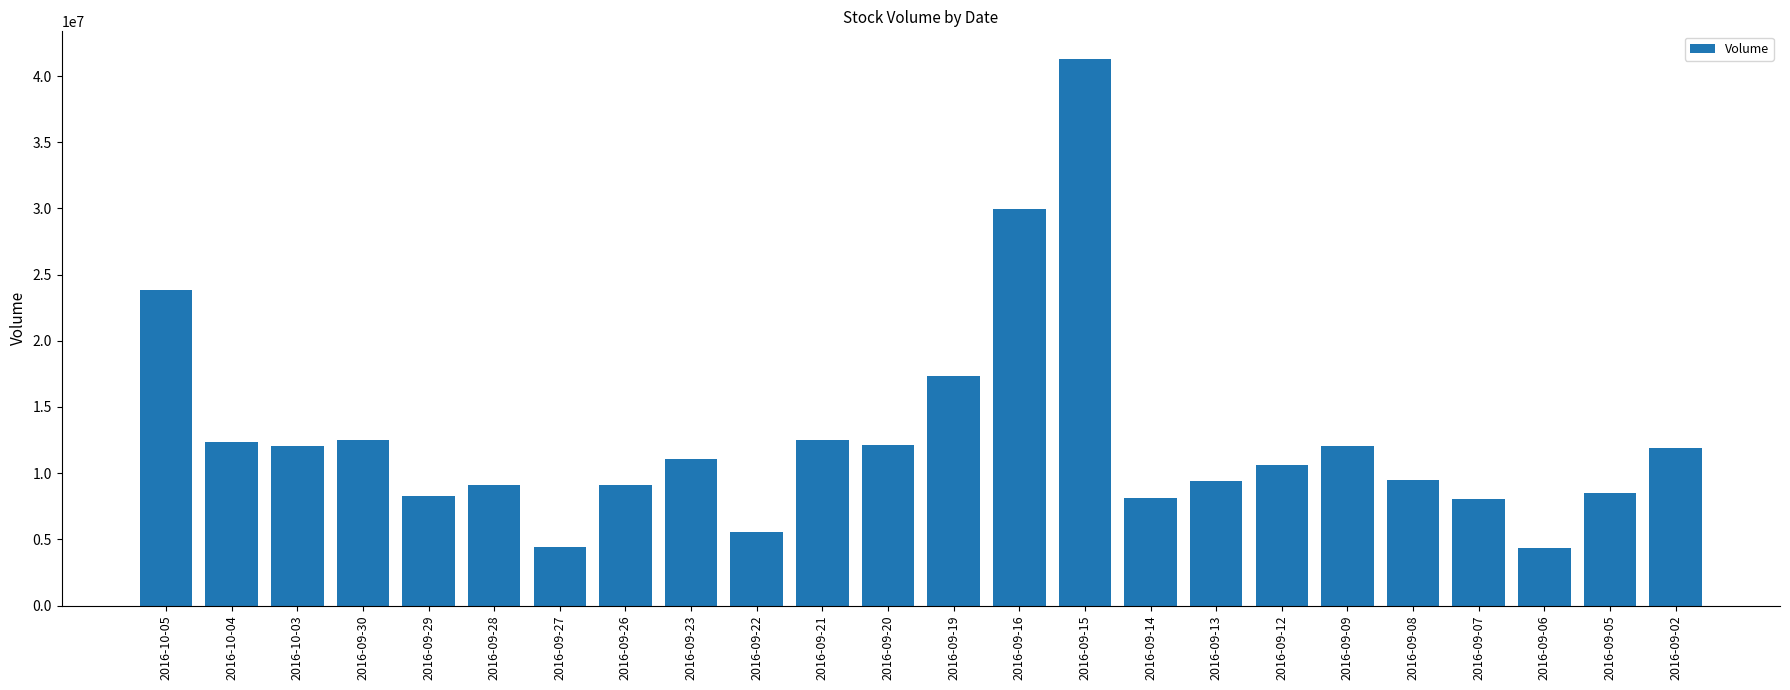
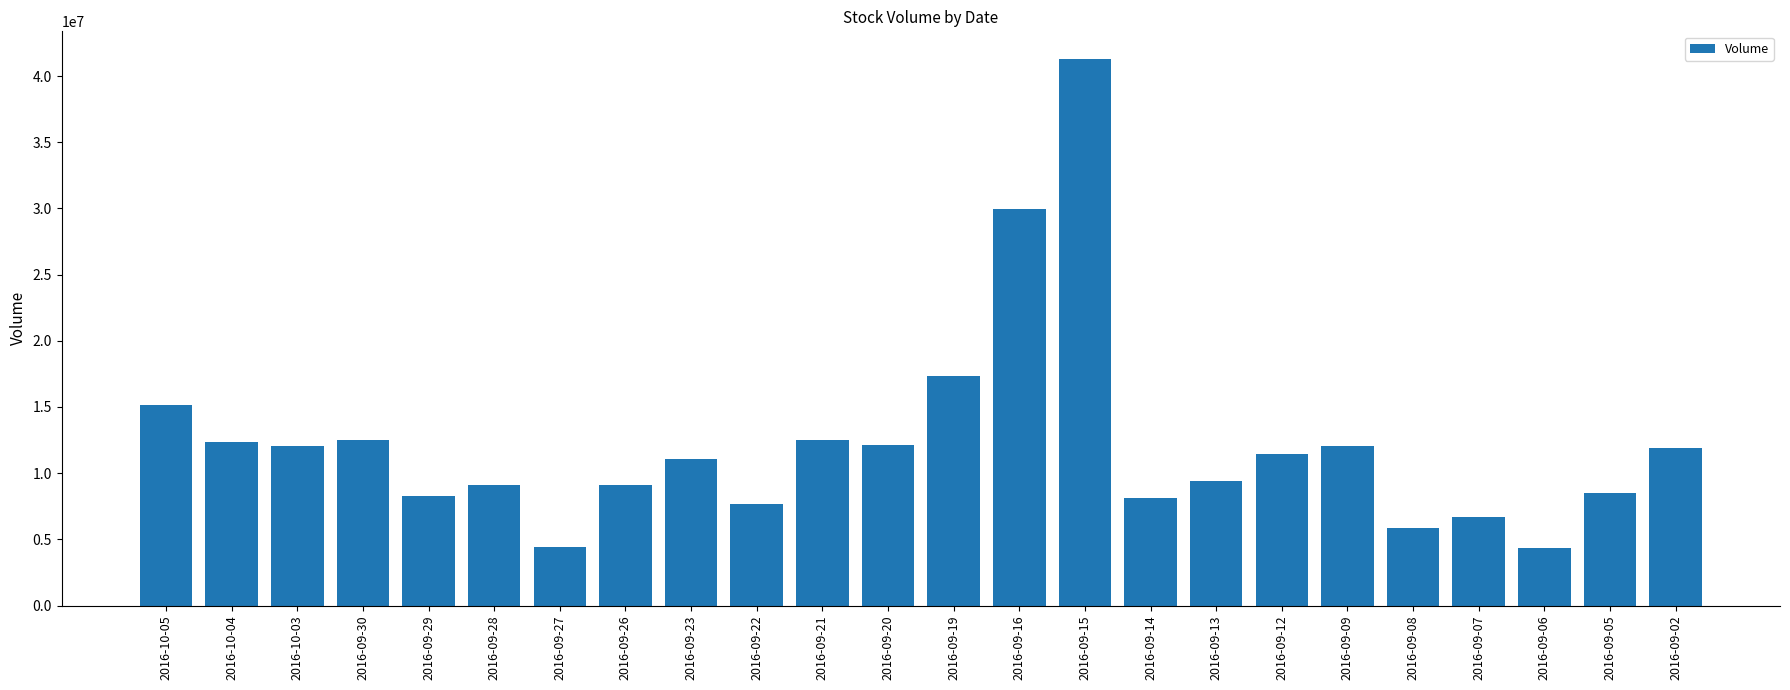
2016-10-05: 23800000 -> 15100000
2016-09-22: 5600000 -> 7600000
2016-09-12: 10600000 -> 11500000
2016-09-08: 9500000 -> 5900000
2016-09-07: 8100000 -> 6700000
